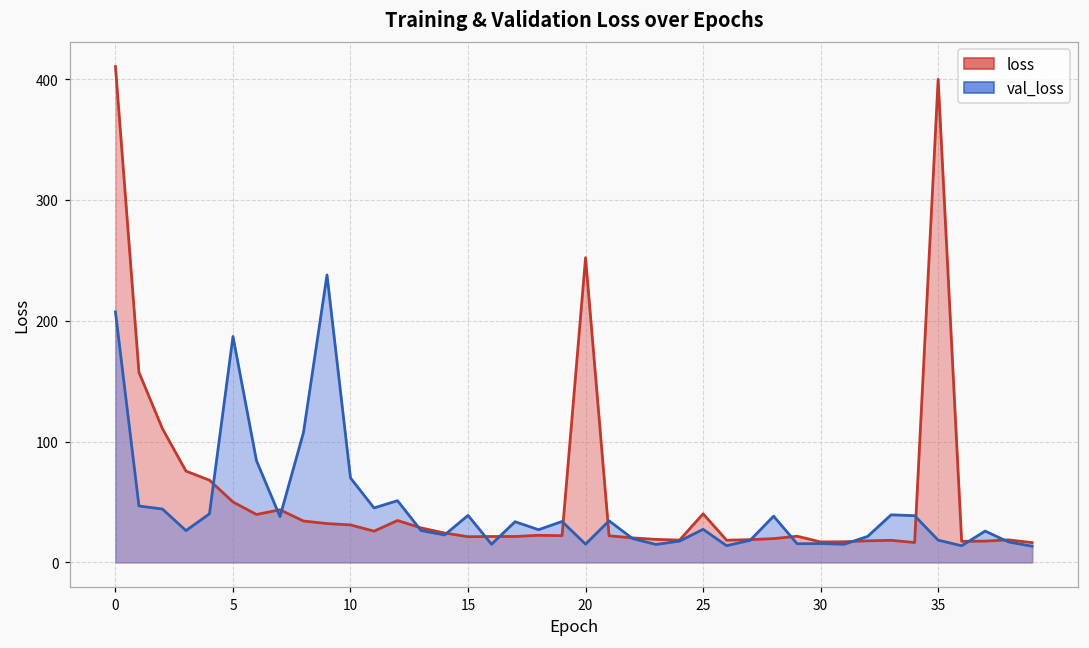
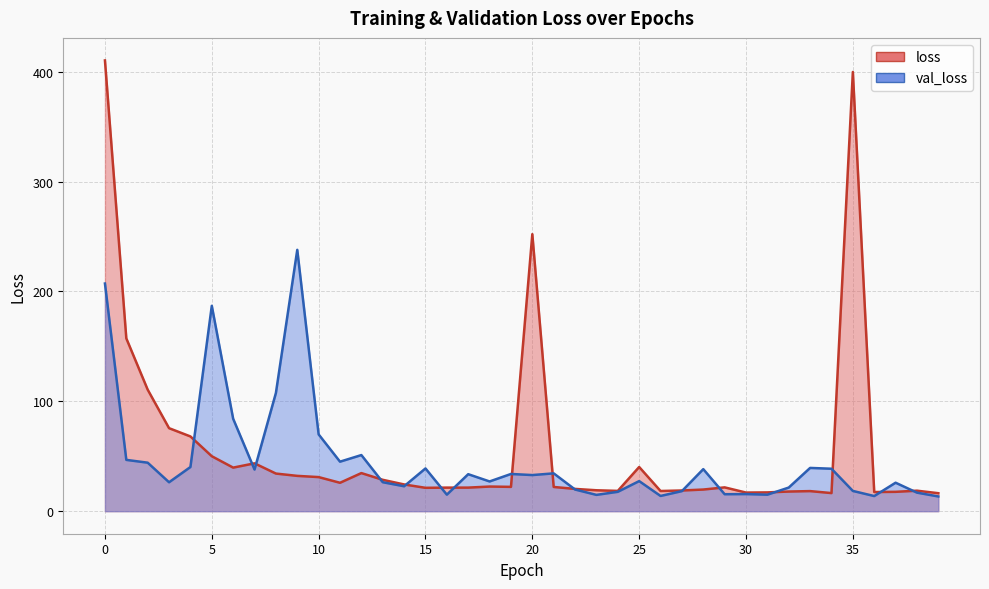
val_loss, 20: 15 -> 33
